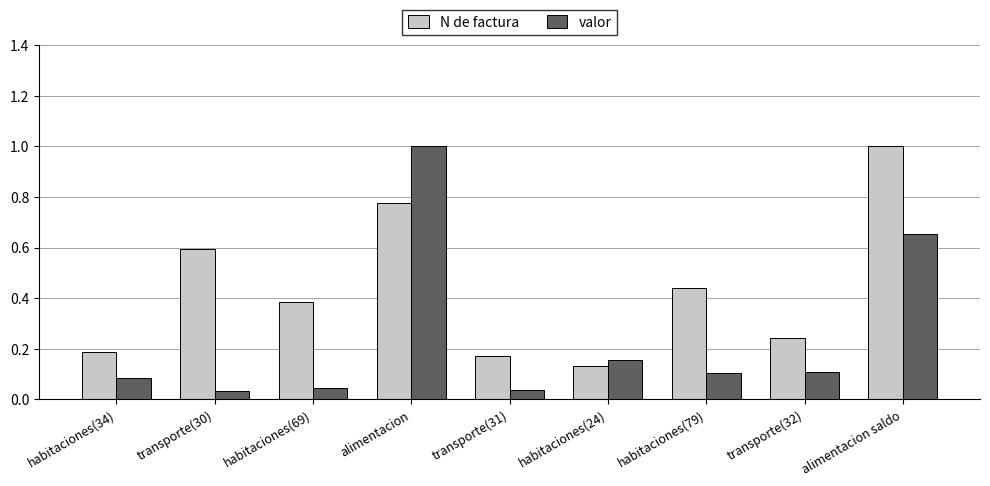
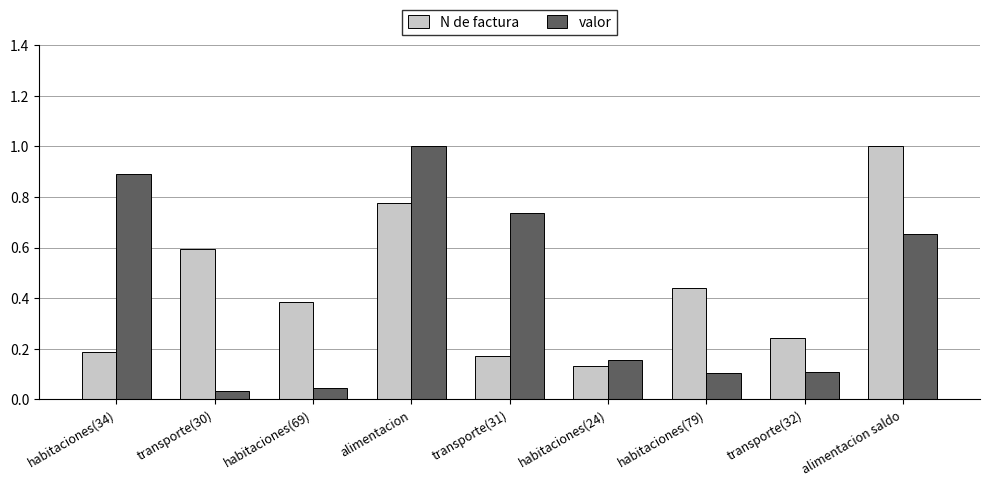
valor, habitaciones(34): 0.08 -> 0.89
valor, transporte(31): 0.04 -> 0.74
